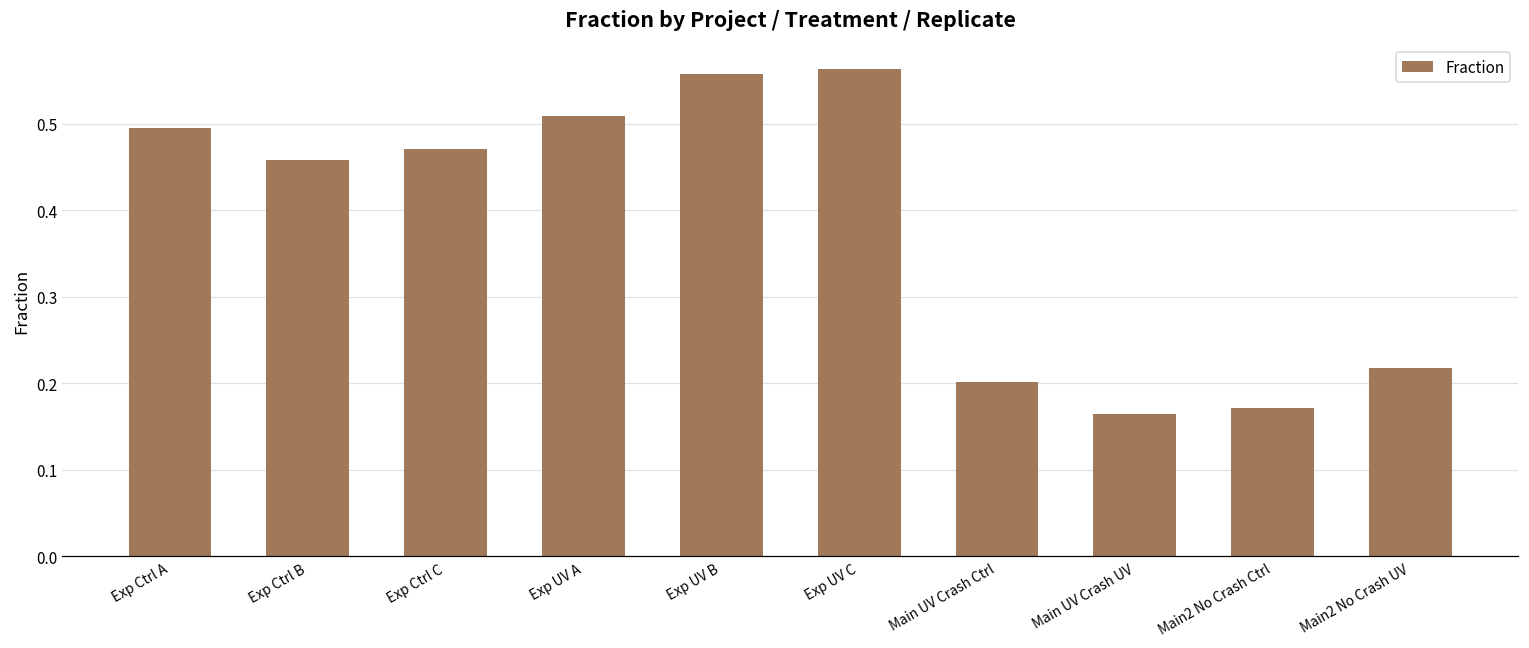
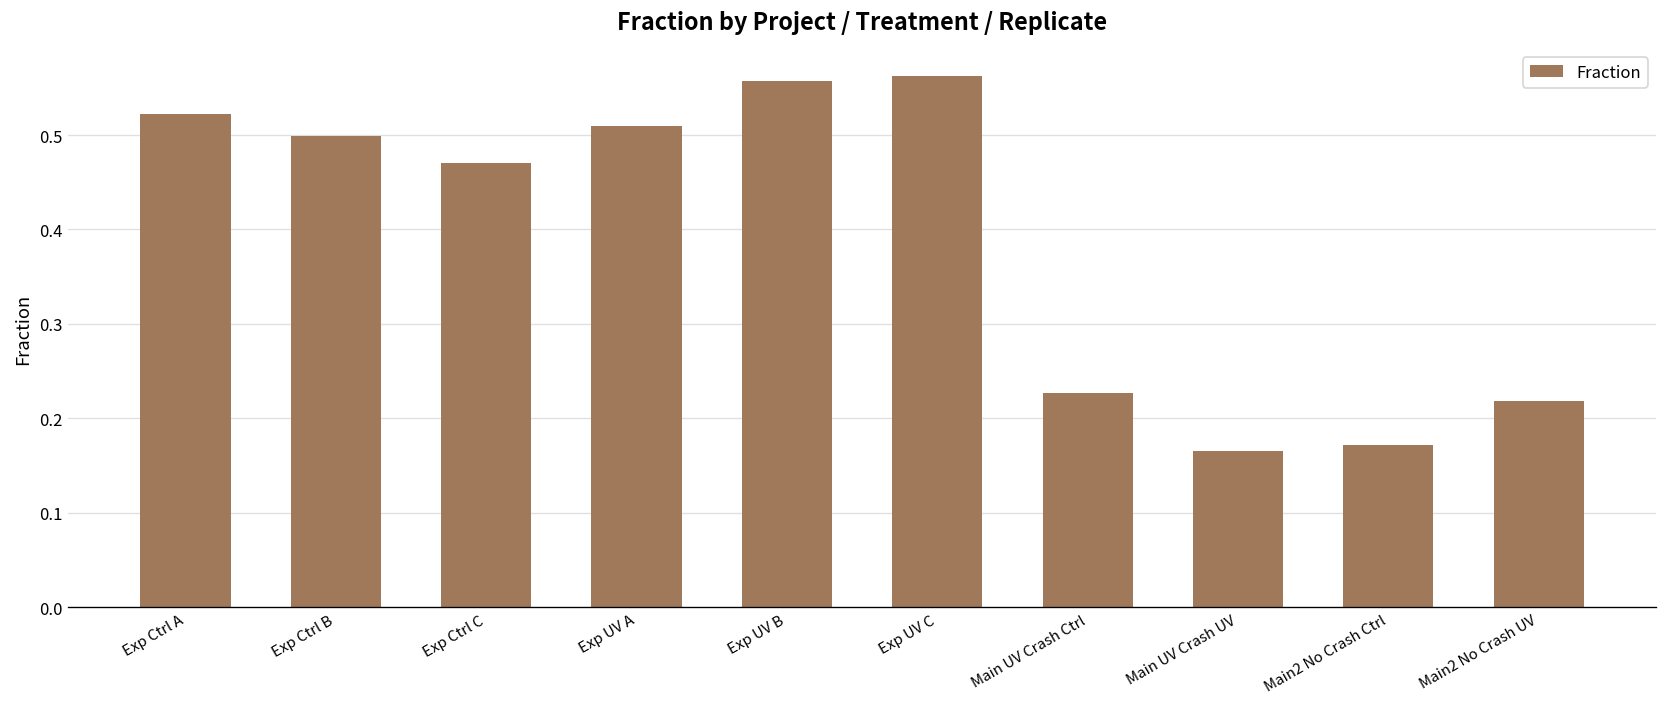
Exp Ctrl A: 0.50 -> 0.52
Exp Ctrl B: 0.46 -> 0.50
Main UV Crash Ctrl: 0.20 -> 0.23
